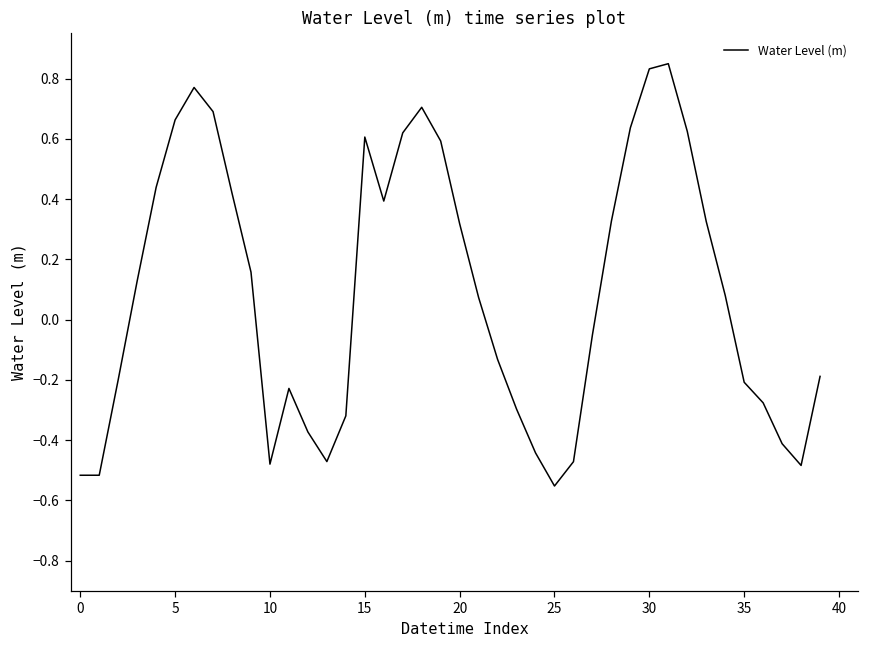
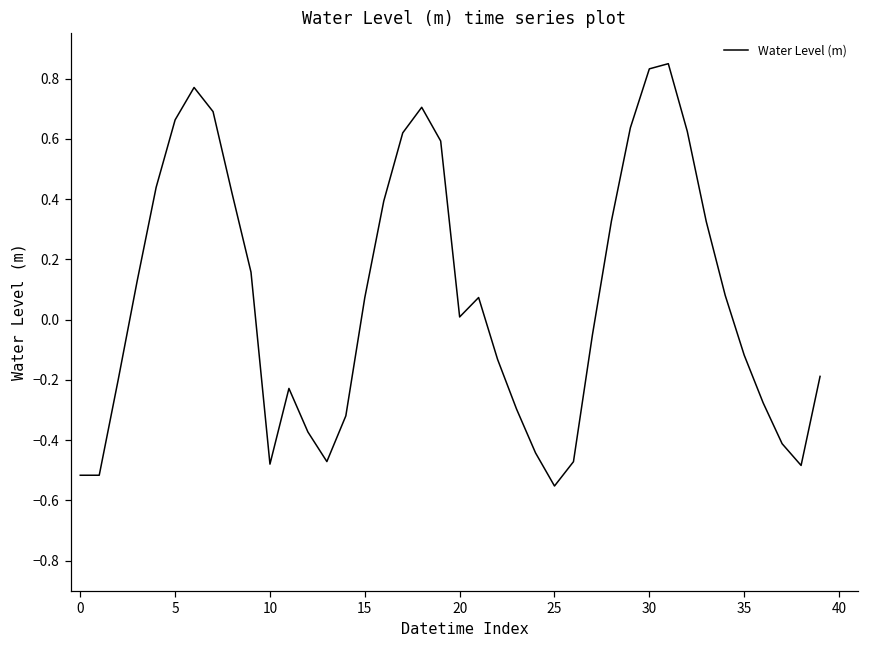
15: 0.61 -> 0.07
20: 0.32 -> 0.01
35: -0.21 -> -0.12
